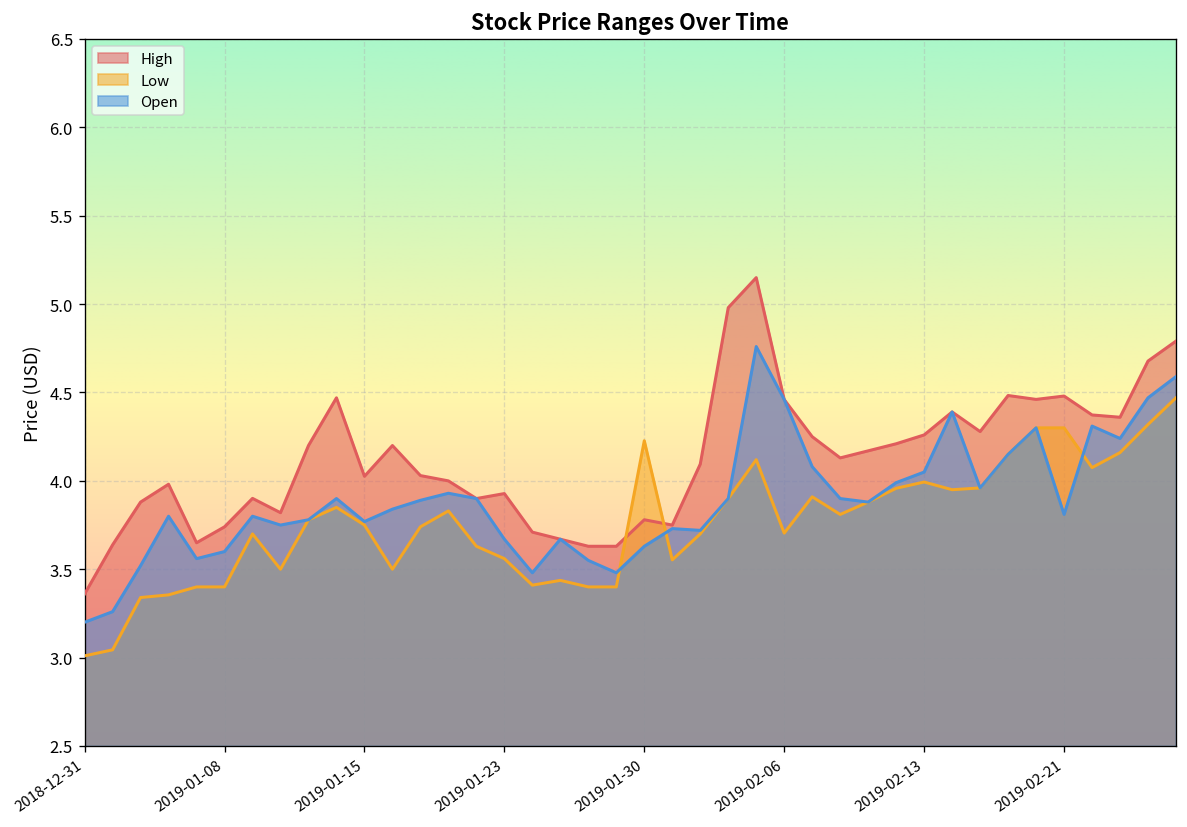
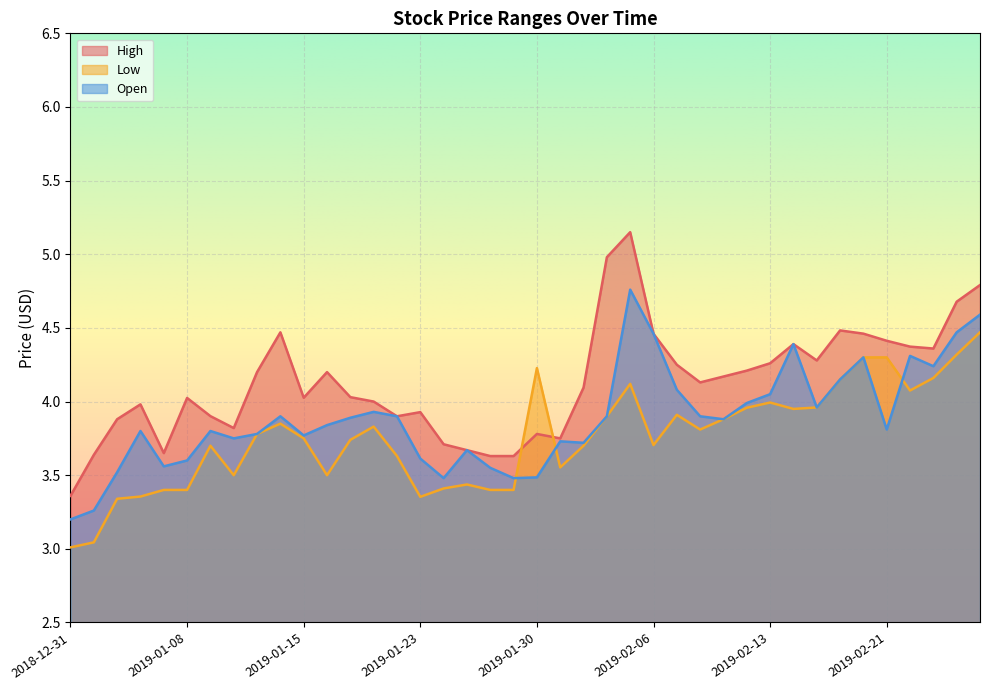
High, 2019-01-08: 3.74 -> 4.02
Low, 2019-01-23: 3.56 -> 3.35
Open, 2019-01-23: 3.67 -> 3.61
Open, 2019-01-30: 3.63 -> 3.49
High, 2019-02-21: 4.48 -> 4.41
